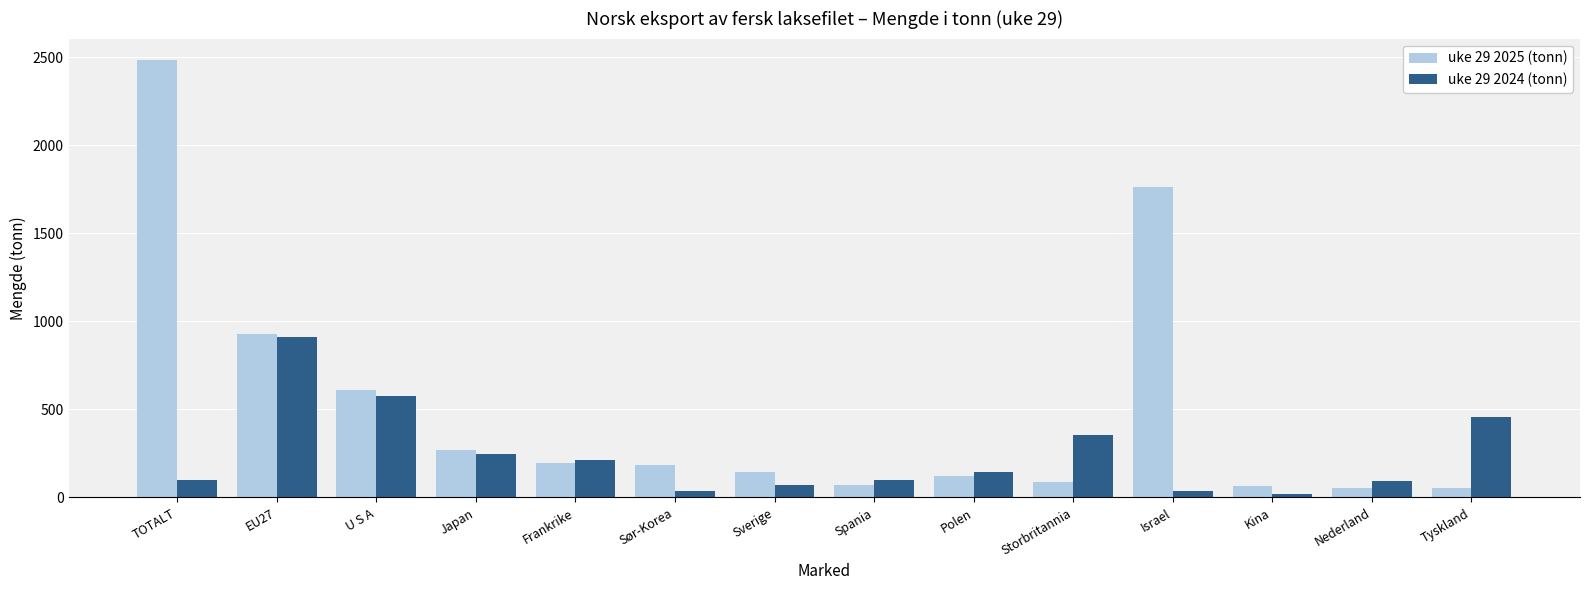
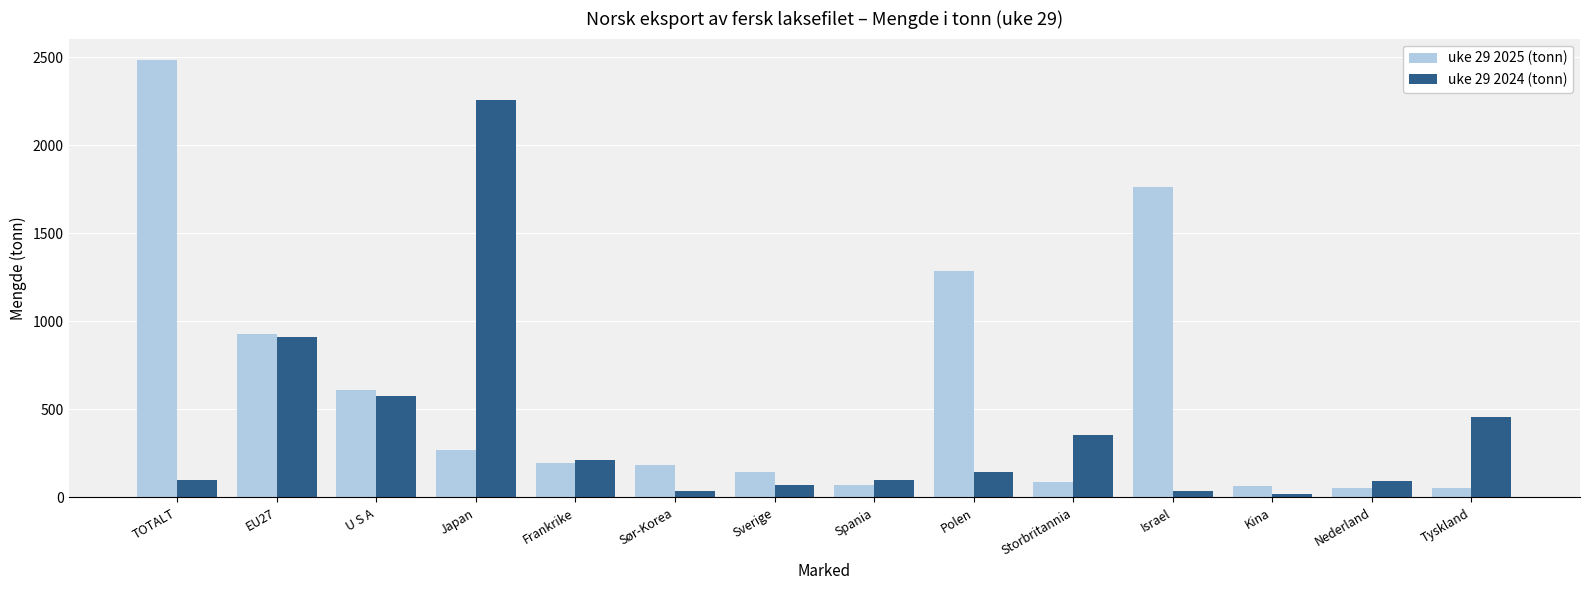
uke 29 2024 (tonn), Japan: 250 -> 2260
uke 29 2025 (tonn), Polen: 120 -> 1290
